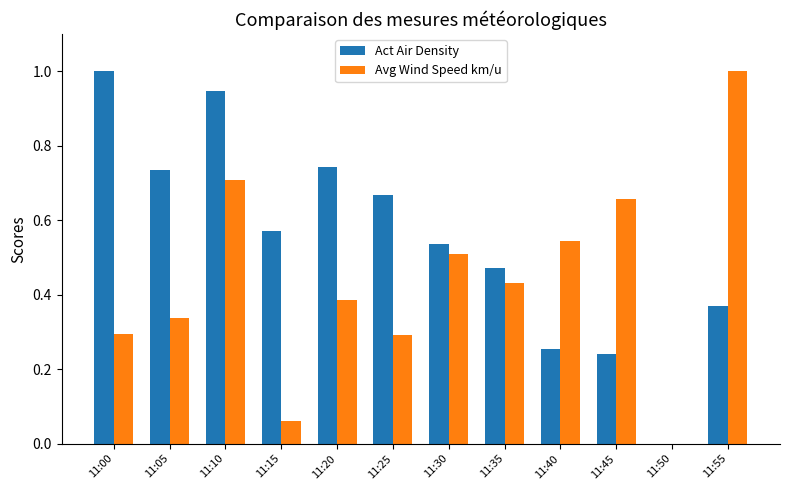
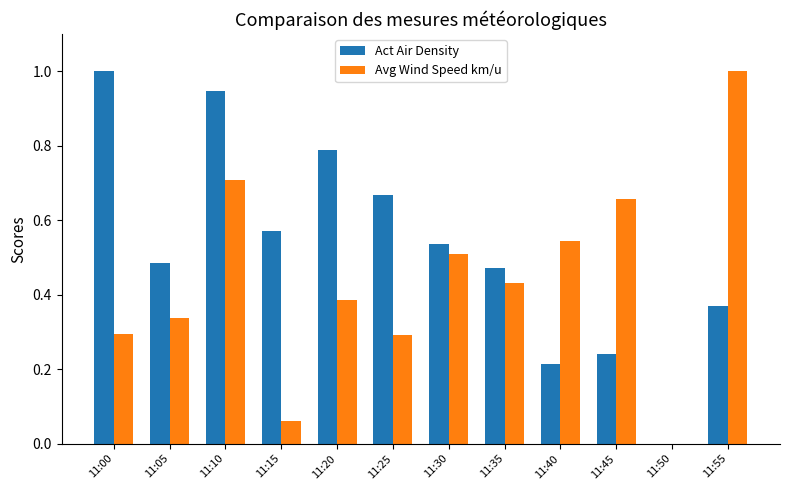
Act Air Density, 11:05: 0.73 -> 0.49
Act Air Density, 11:20: 0.74 -> 0.79
Act Air Density, 11:40: 0.25 -> 0.21
